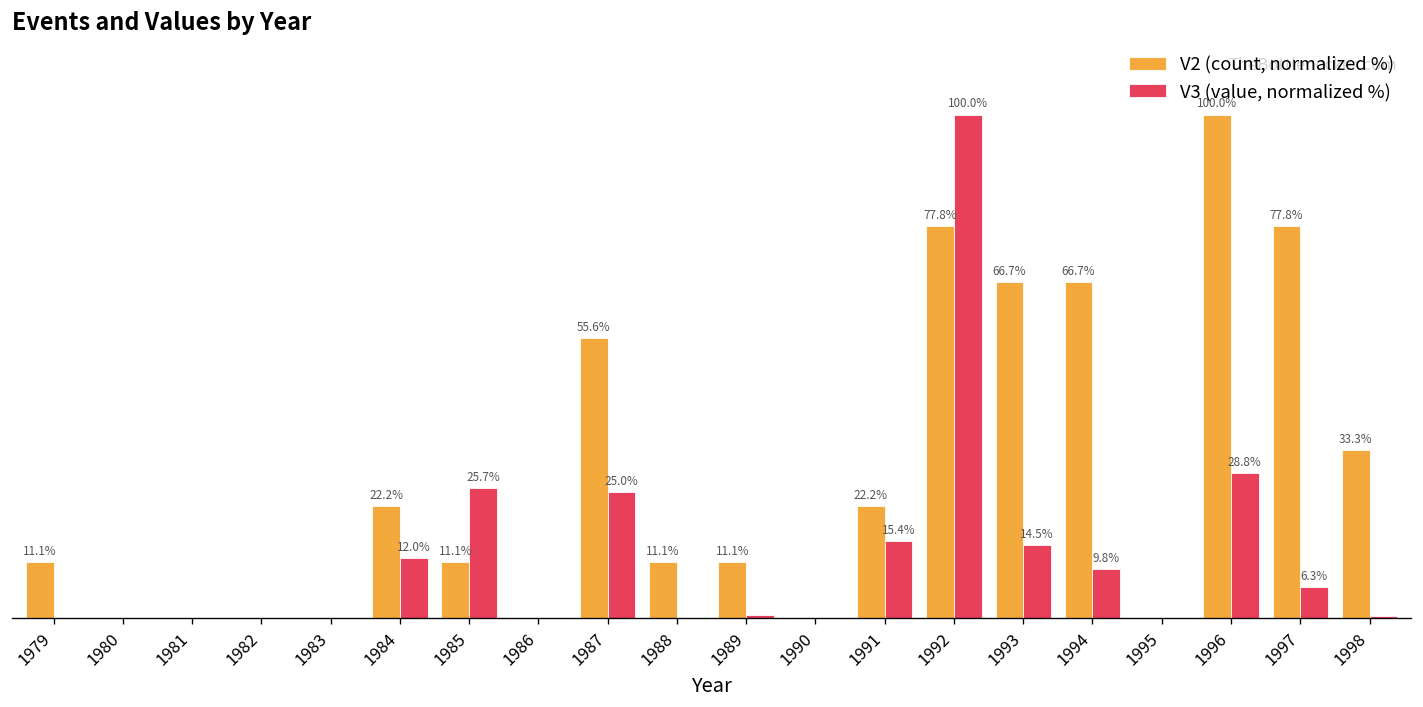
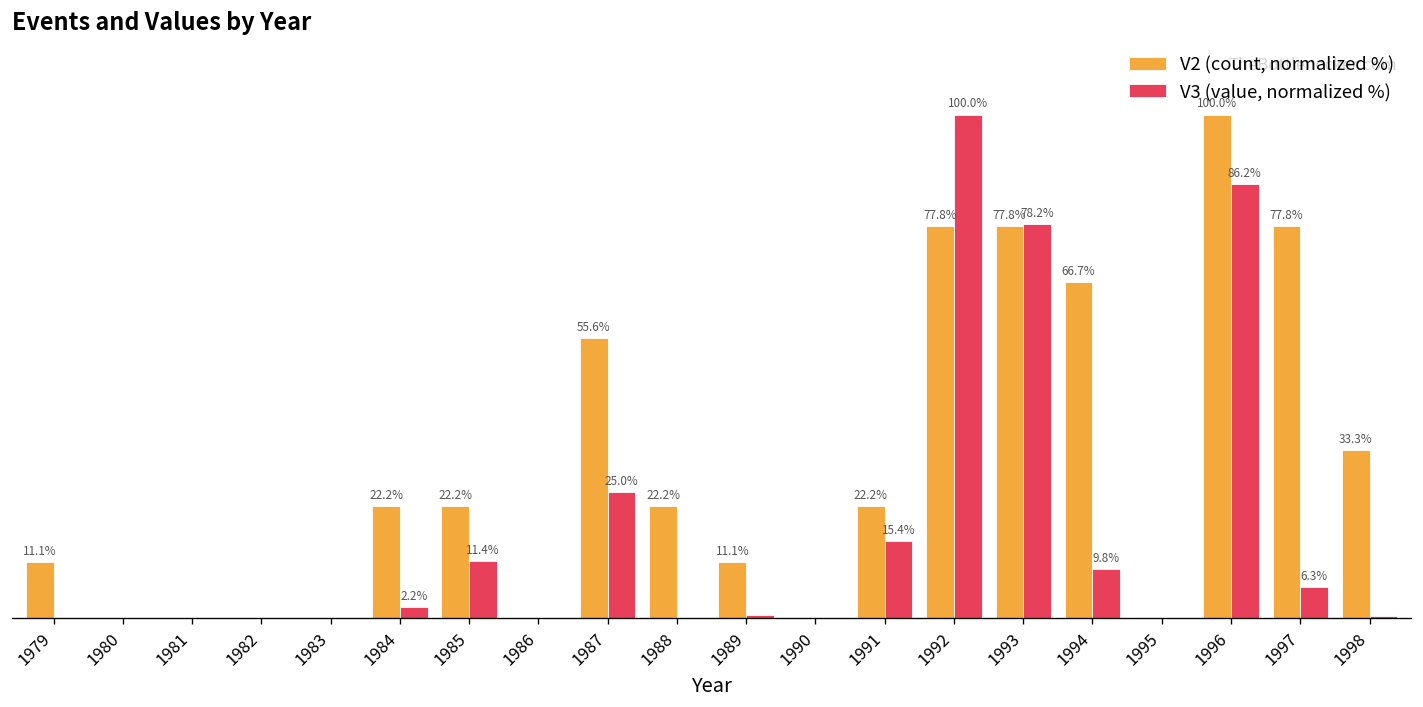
V3 (value, normalized %), 1984: 12.0% -> 2.2%
V2 (count, normalized %), 1985: 11.1% -> 22.2%
V3 (value, normalized %), 1985: 25.7% -> 11.4%
V2 (count, normalized %), 1988: 11.1% -> 22.2%
V2 (count, normalized %), 1993: 66.7% -> 77.8%
V3 (value, normalized %), 1993: 14.5% -> 78.2%
V3 (value, normalized %), 1996: 28.8% -> 86.2%
